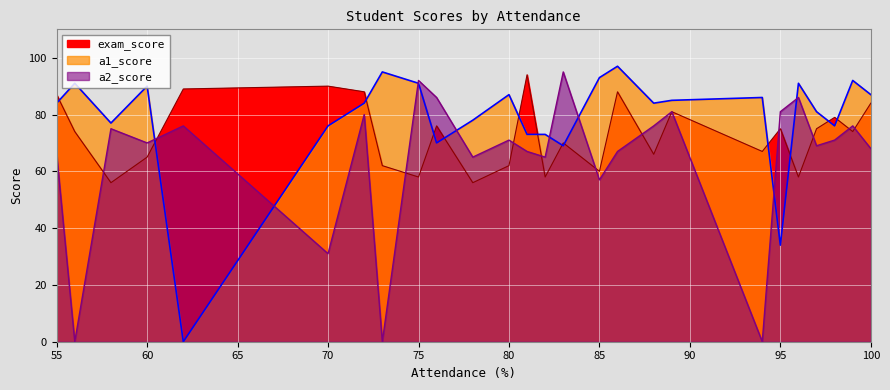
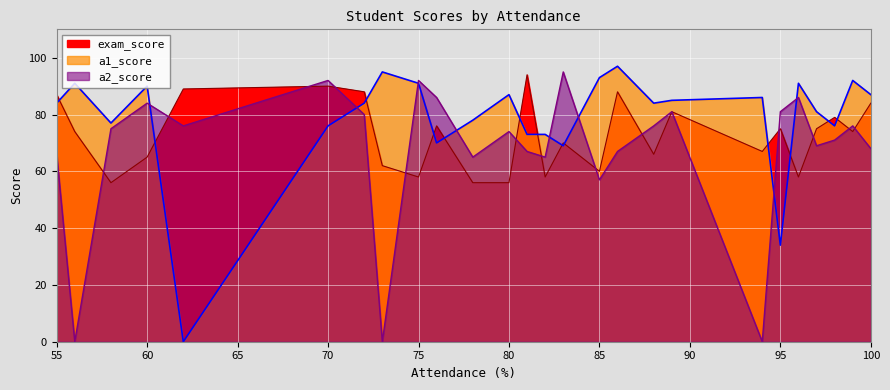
a2_score, 60: 70 -> 84
a2_score, 70: 31 -> 92
exam_score, 80: 62 -> 56
a2_score, 80: 71 -> 74
